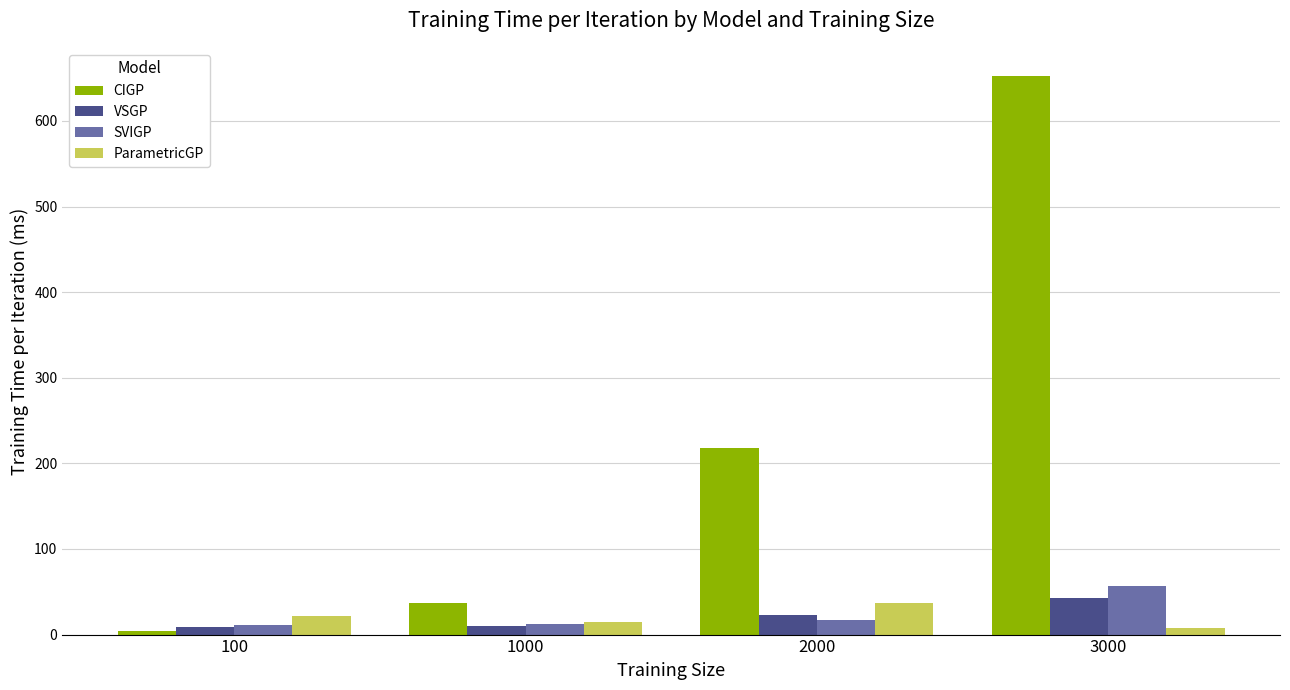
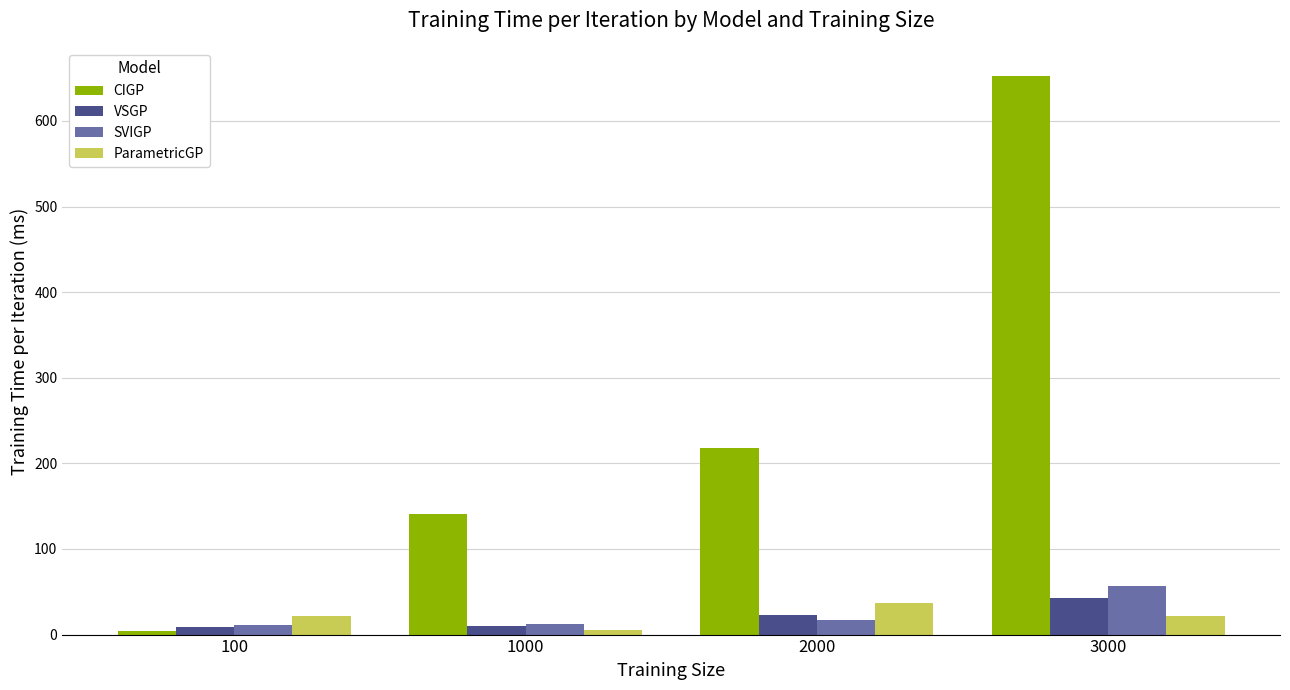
CIGP, 1000: 40 -> 140
ParametricGP, 1000: 15 -> 5
ParametricGP, 3000: 10 -> 20
